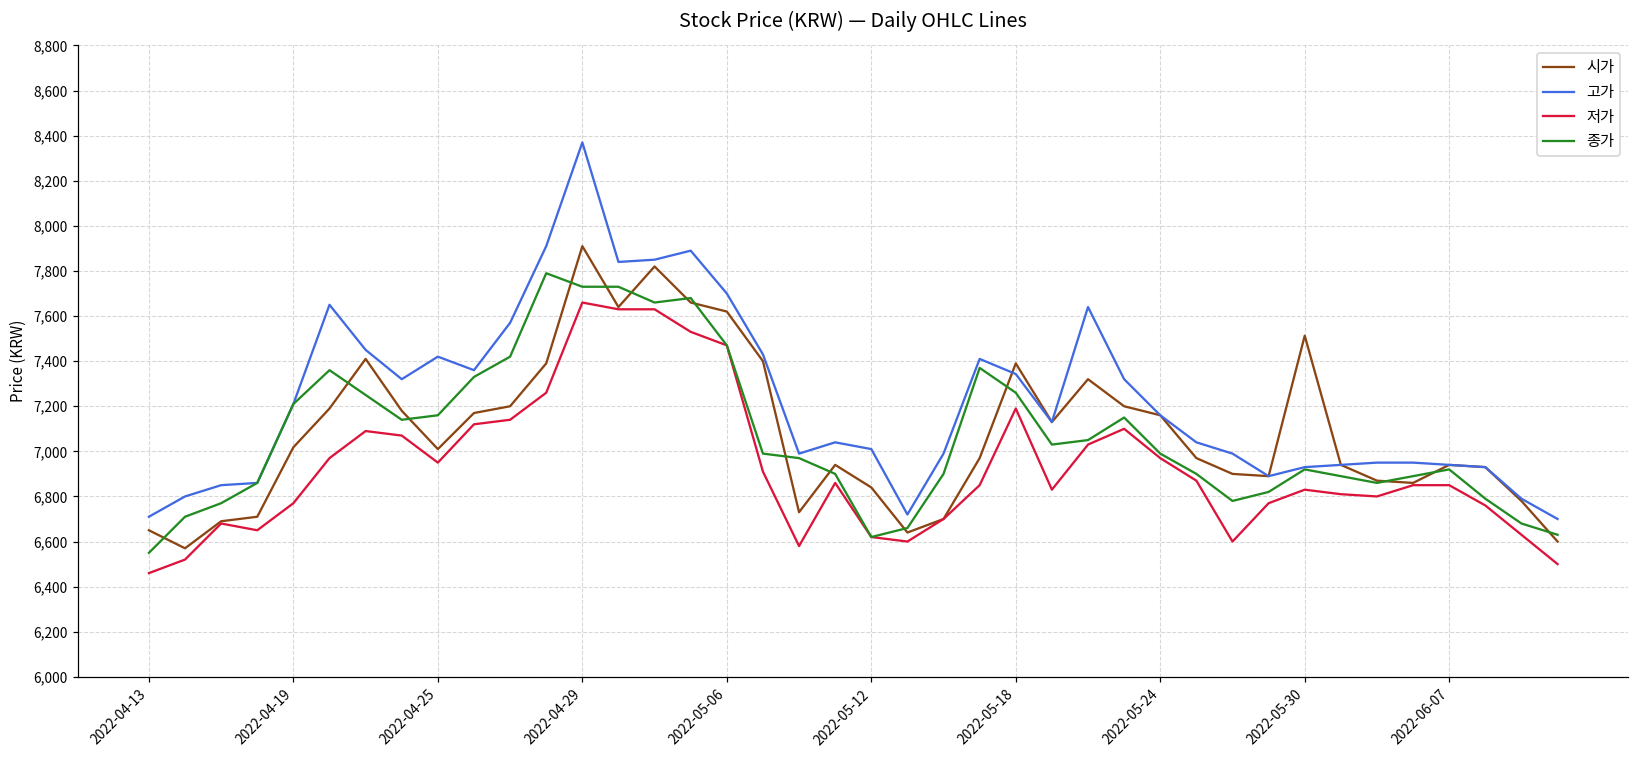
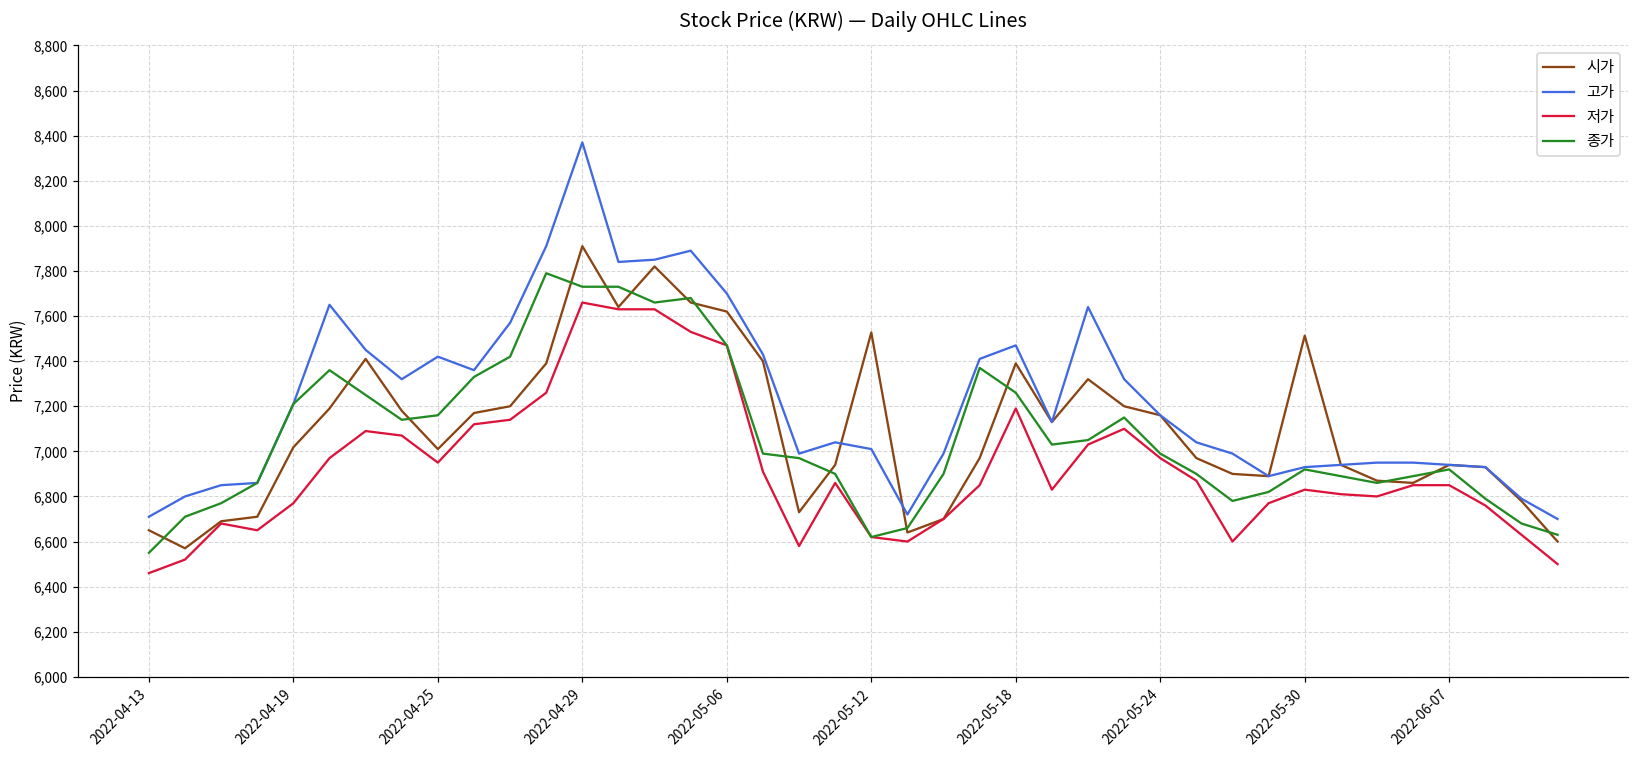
시가, 2022-05-12: 6,840 -> 7,530
고가, 2022-05-18: 7,340 -> 7,470
